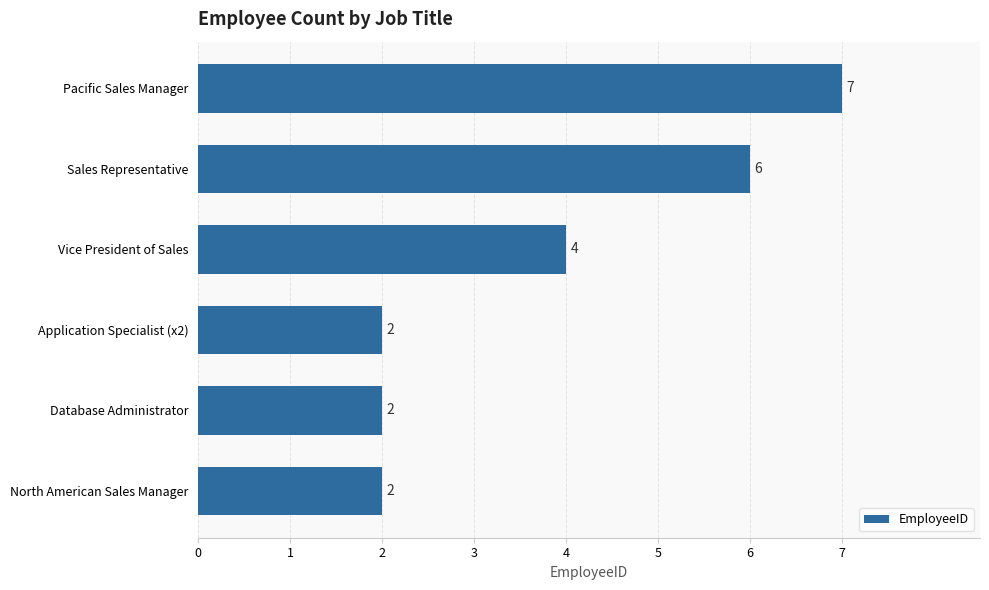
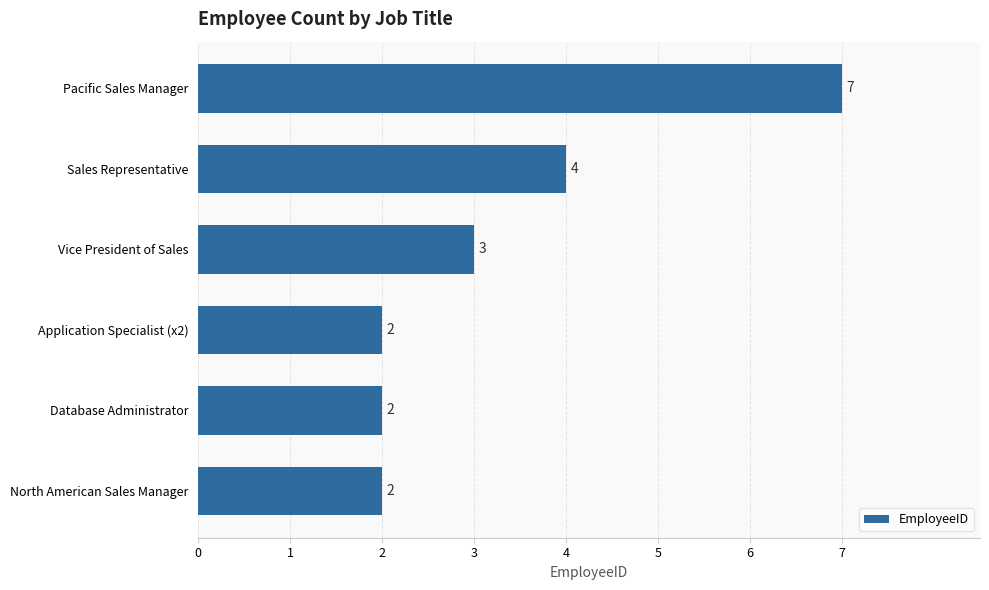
Sales Representative: 6 -> 4
Vice President of Sales: 4 -> 3
